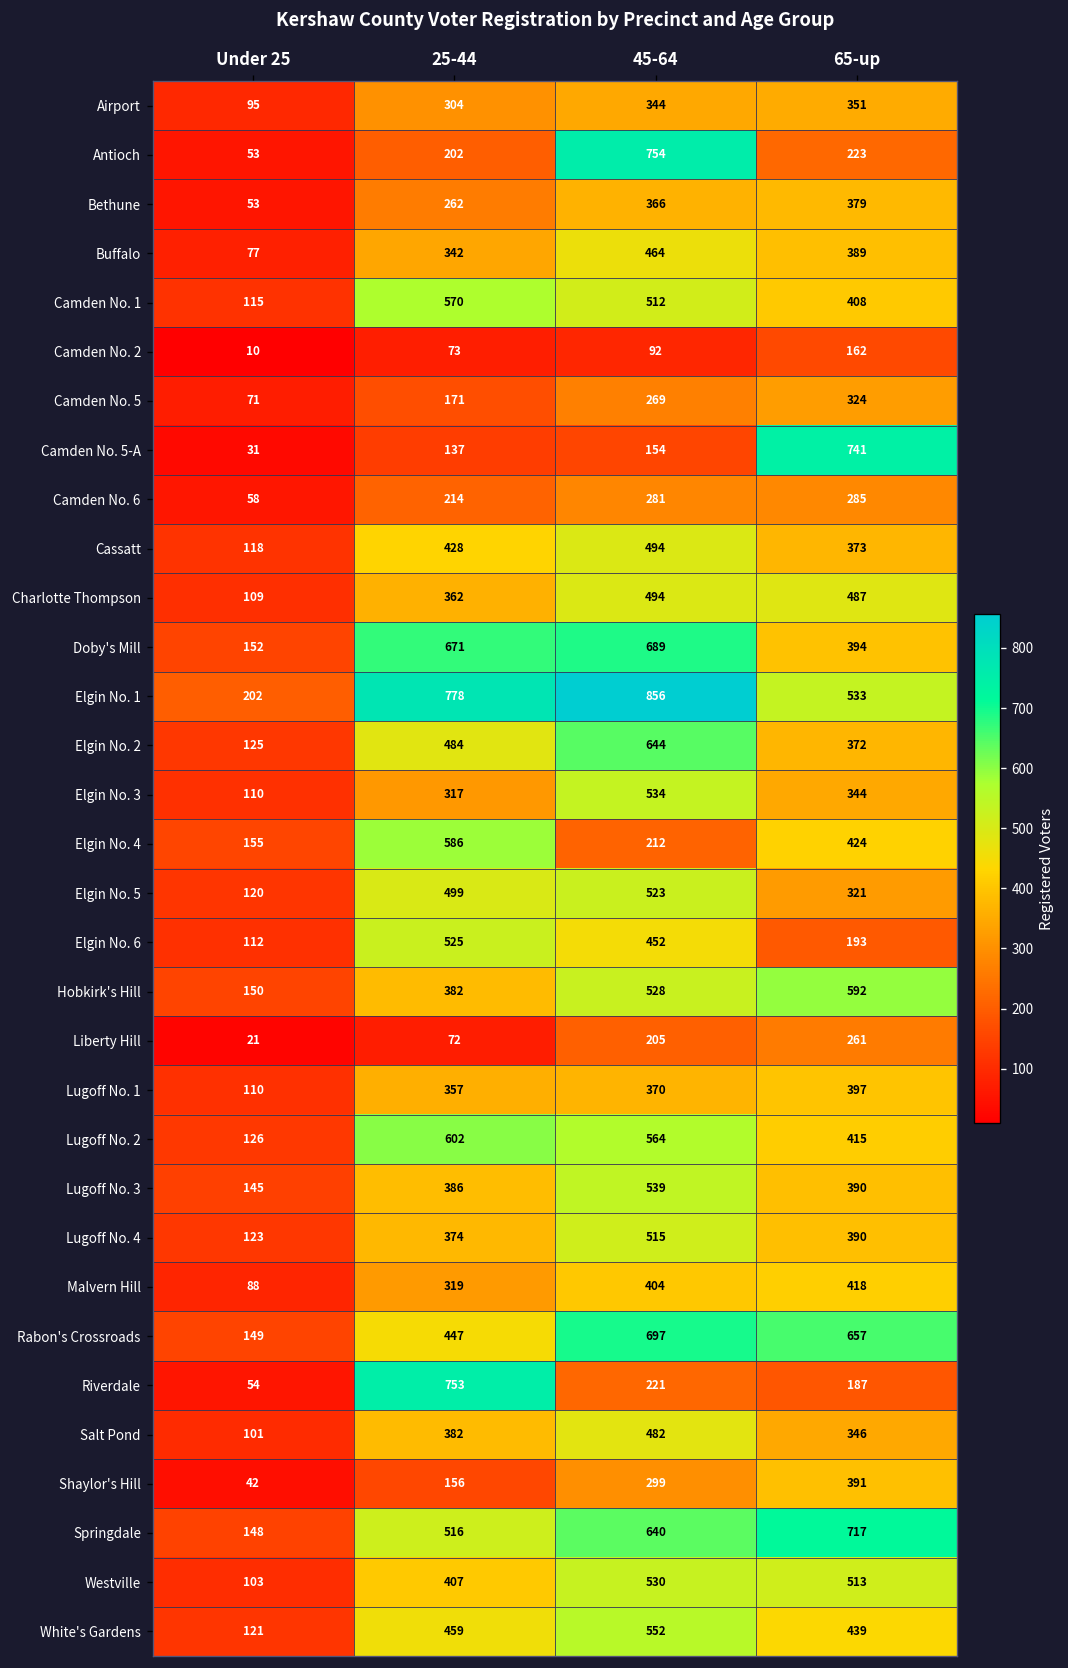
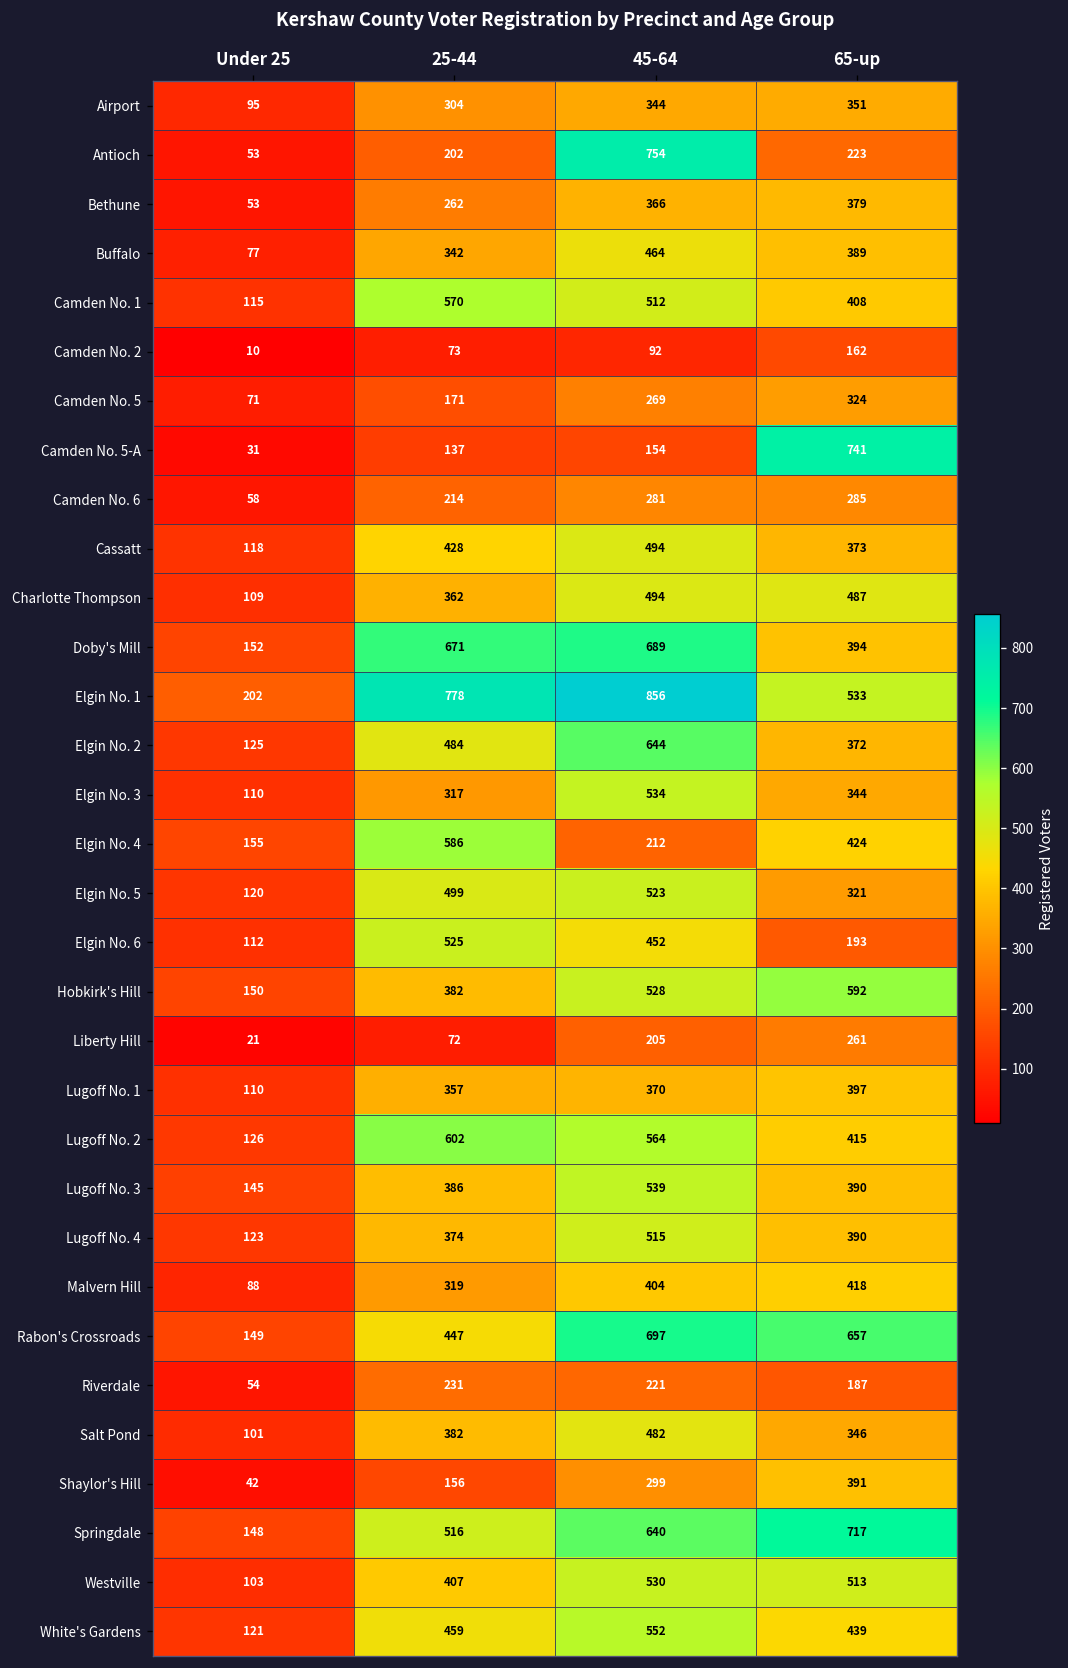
Riverdale, 25-44: 753 -> 231
